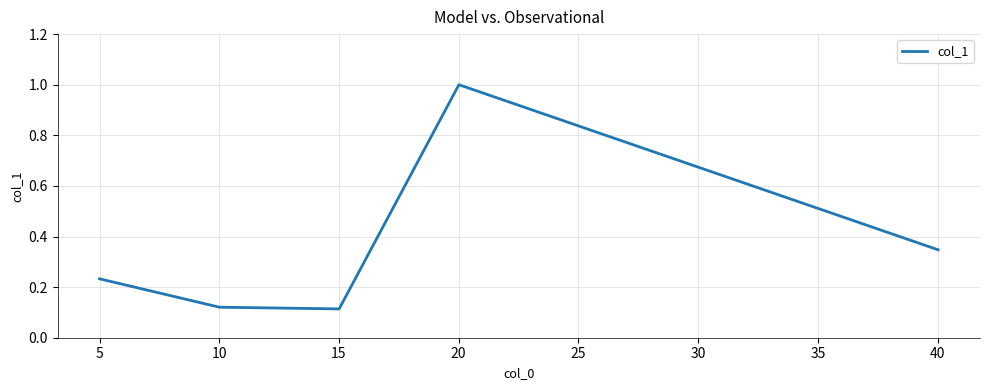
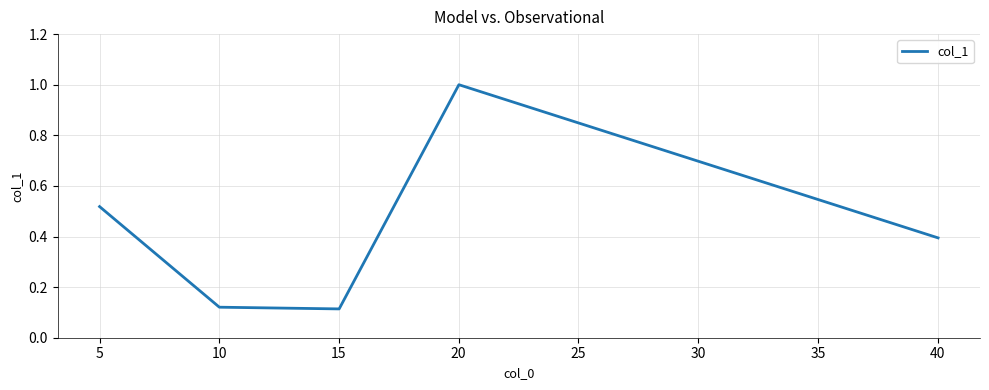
5: 0.23 -> 0.52
40: 0.35 -> 0.39
